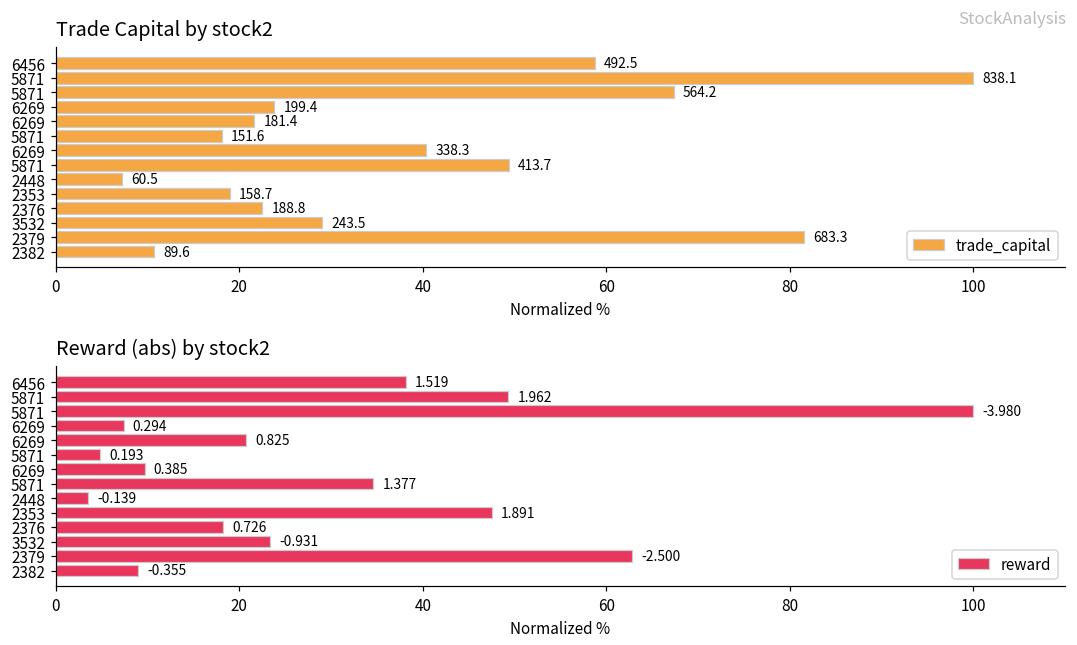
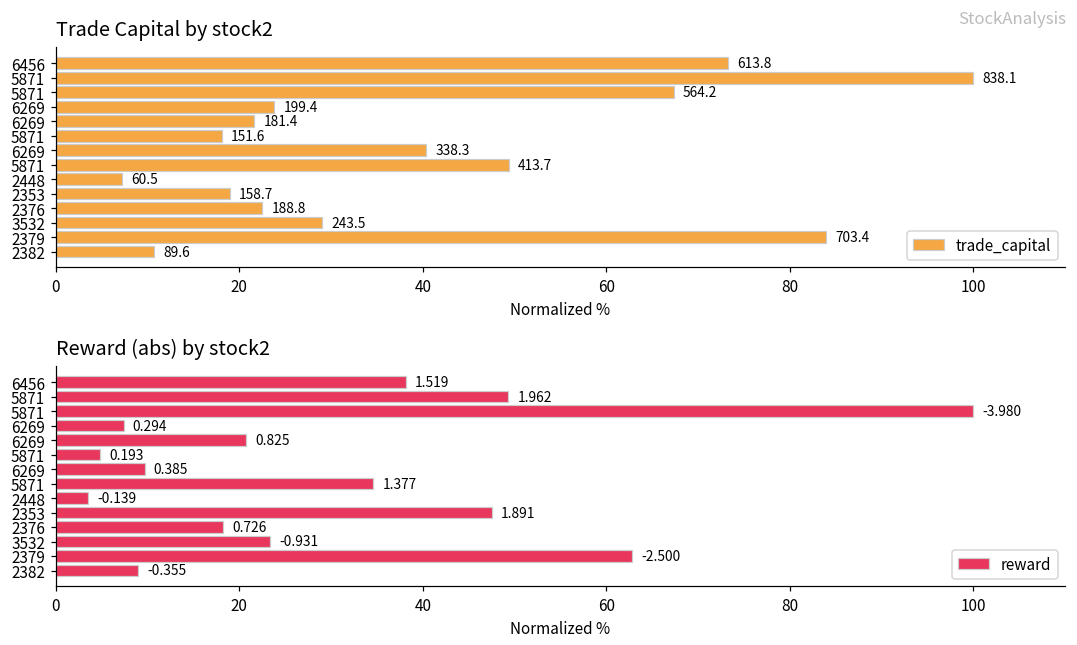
Trade Capital by stock2, 6456: 492.5 -> 613.8
Trade Capital by stock2, 2379: 683.3 -> 703.4
